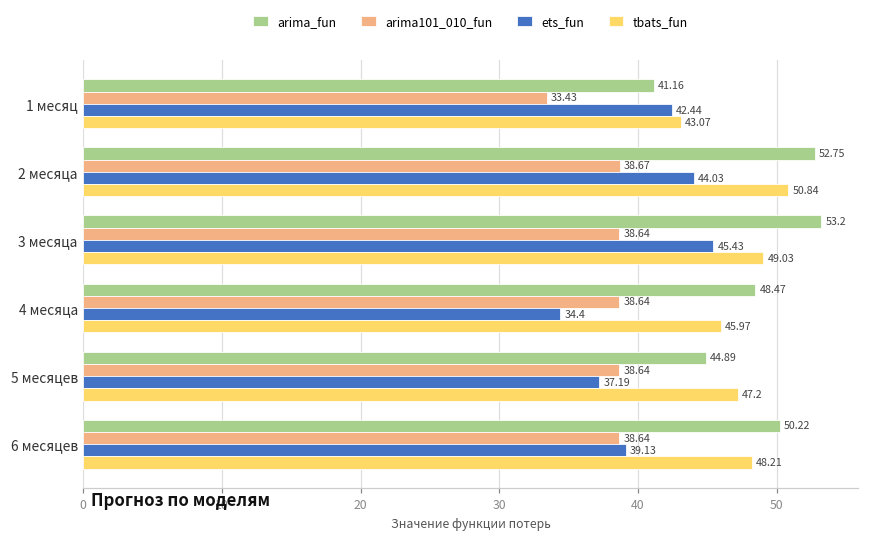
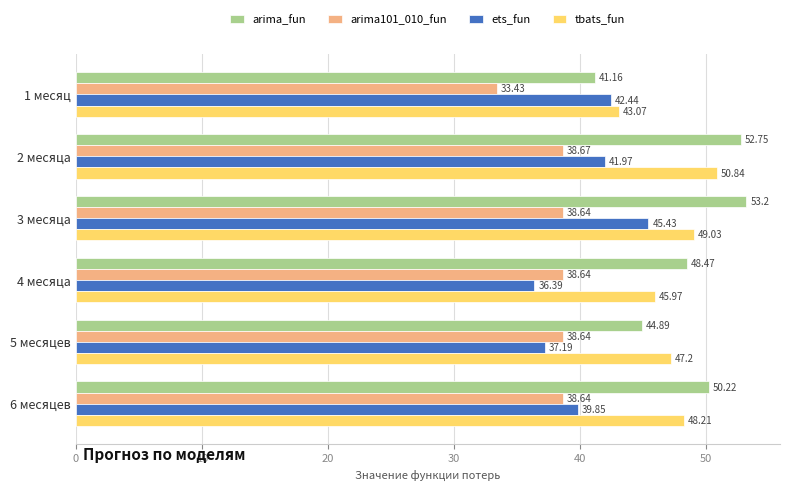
ets_fun, 2 месяца: 44.03 -> 41.97
ets_fun, 4 месяца: 34.4 -> 36.39
ets_fun, 6 месяцев: 39.13 -> 39.85
